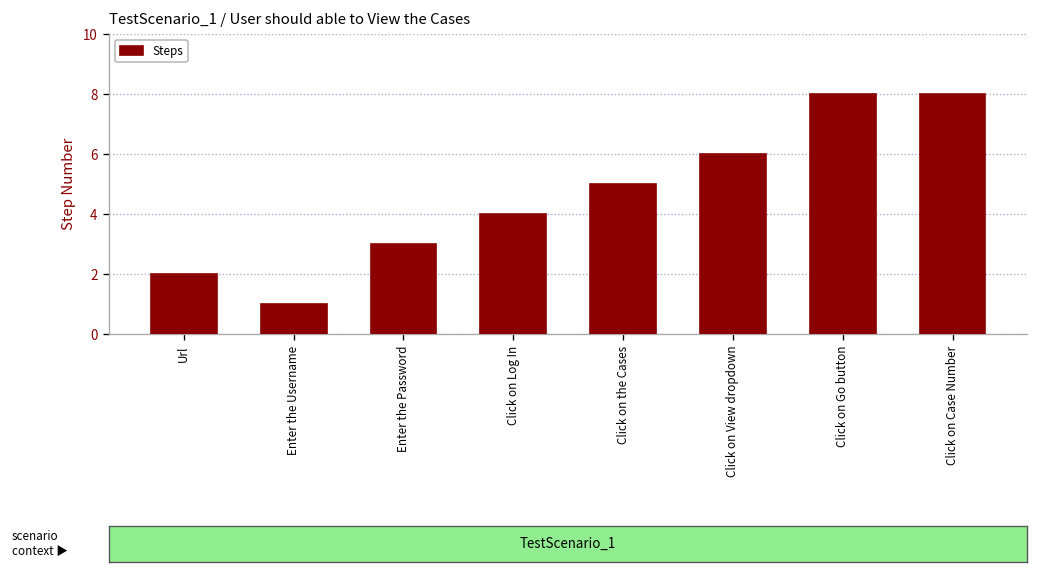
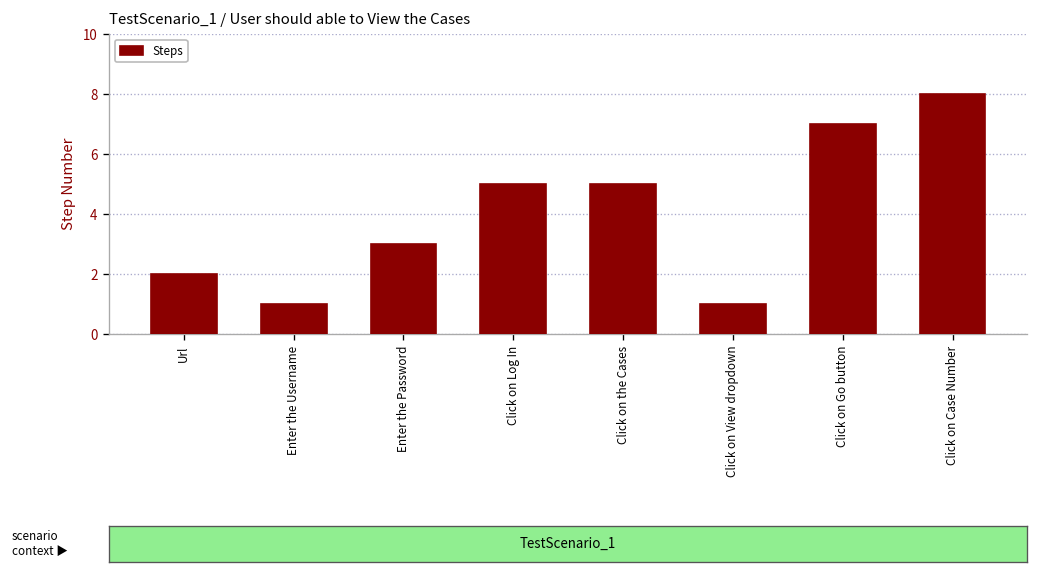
Click on Log In: 4 -> 5
Click on View dropdown: 6 -> 1
Click on Go button: 8 -> 7
